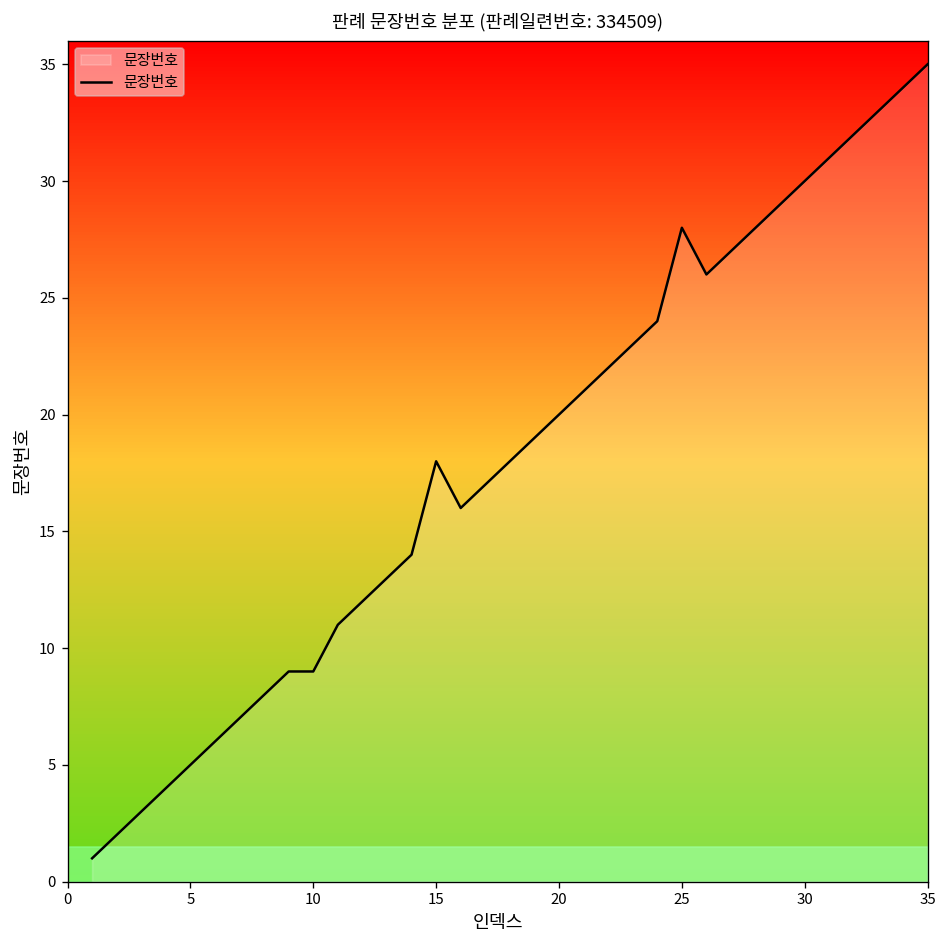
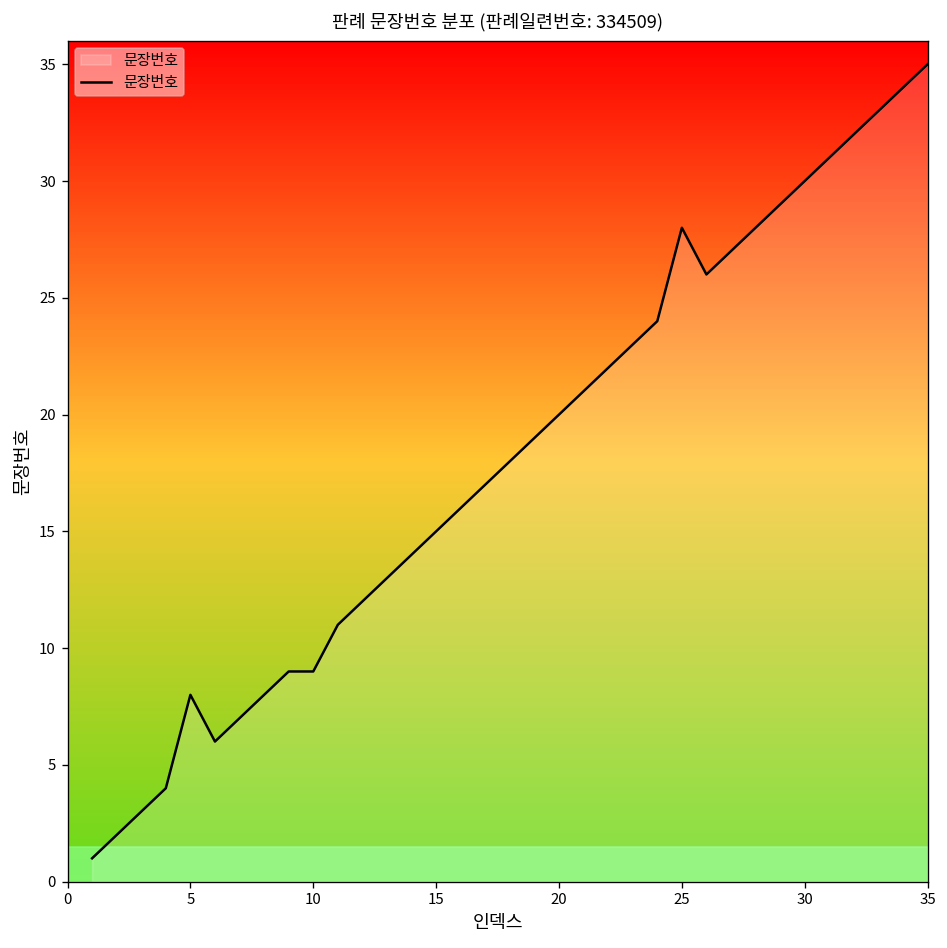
5: 5 -> 8
15: 18 -> 15
